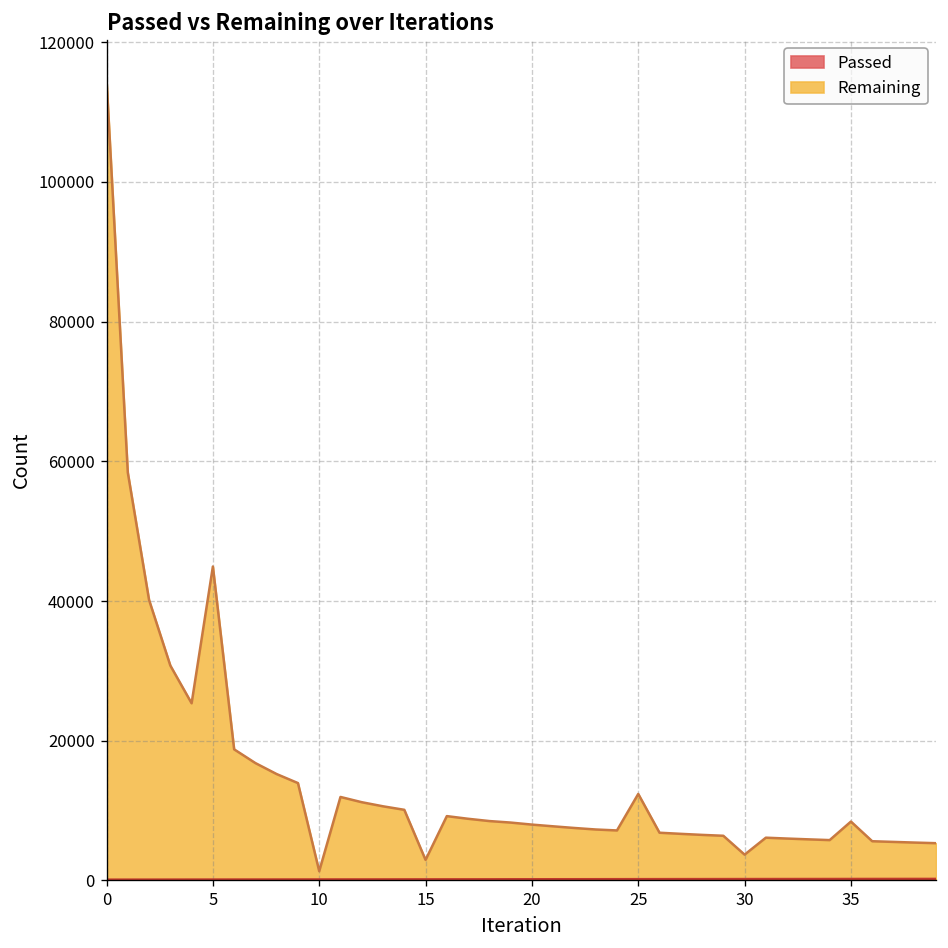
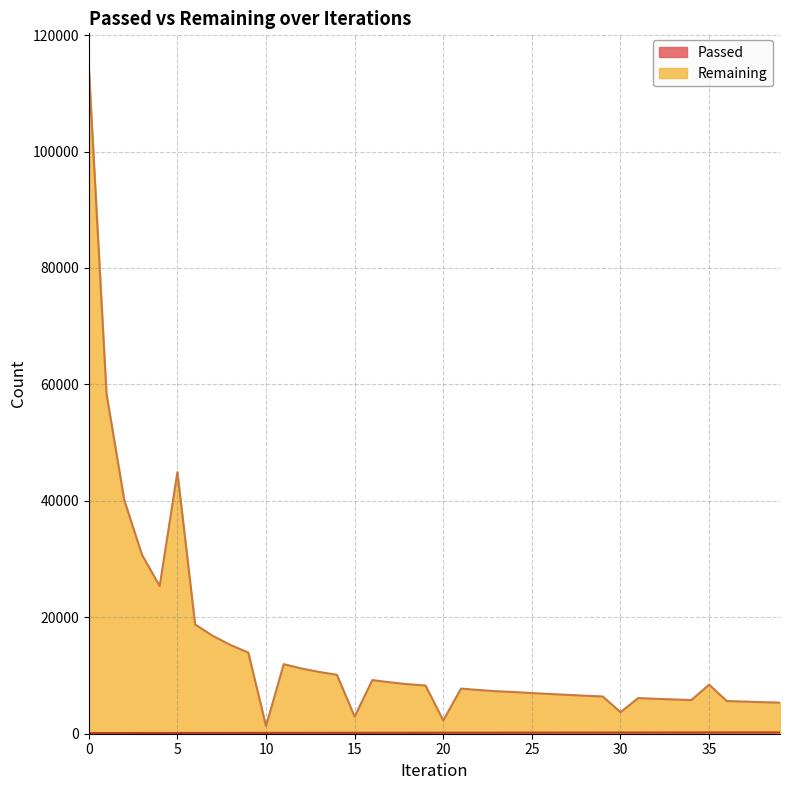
Remaining, 20: 8000 -> 2000
Remaining, 25: 12000 -> 7000
